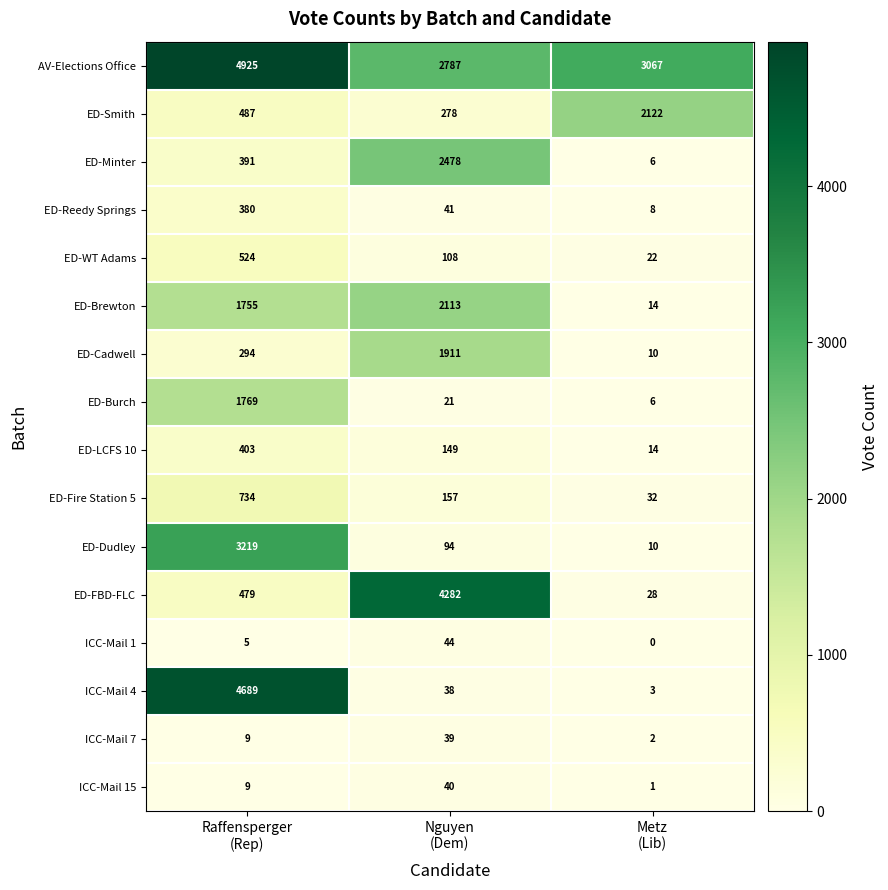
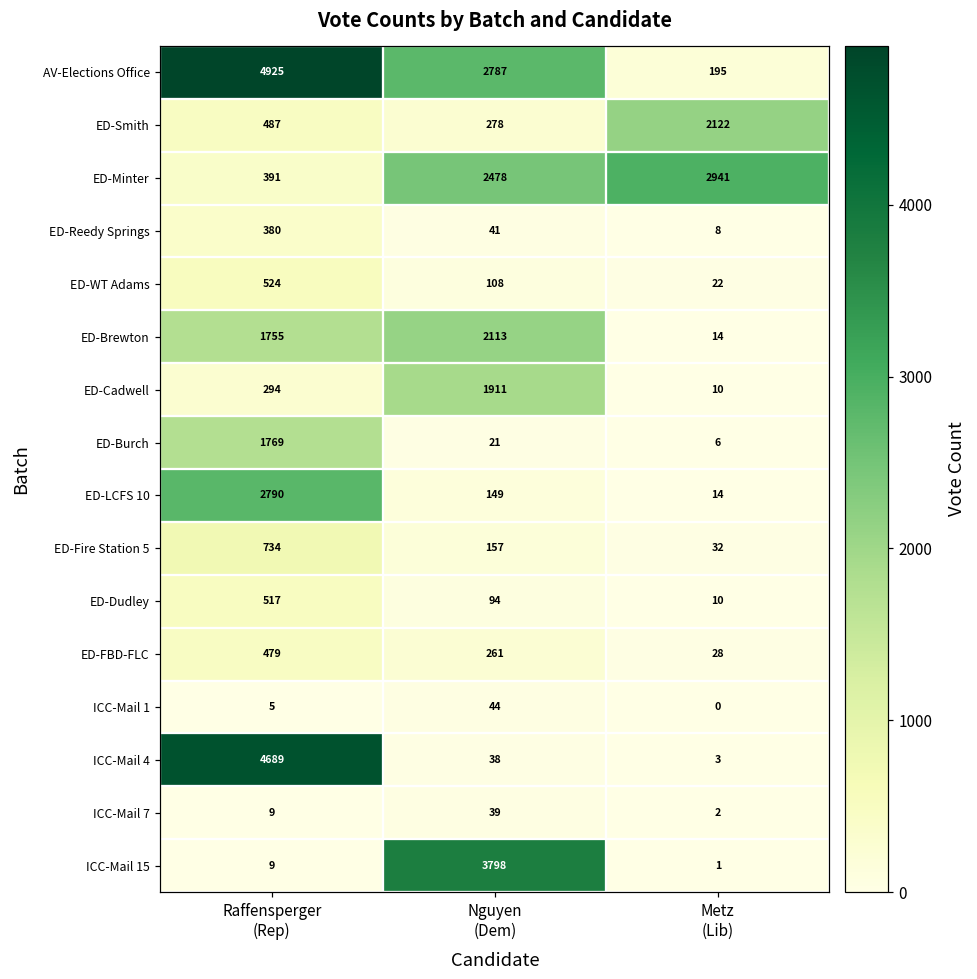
AV-Elections Office, Metz (Lib): 3067 -> 195
ED-Minter, Metz (Lib): 6 -> 2941
ED-LCFS 10, Raffensperger (Rep): 403 -> 2790
ED-Dudley, Raffensperger (Rep): 3219 -> 517
ED-FBD-FLC, Nguyen (Dem): 4282 -> 261
ICC-Mail 15, Nguyen (Dem): 40 -> 3798
